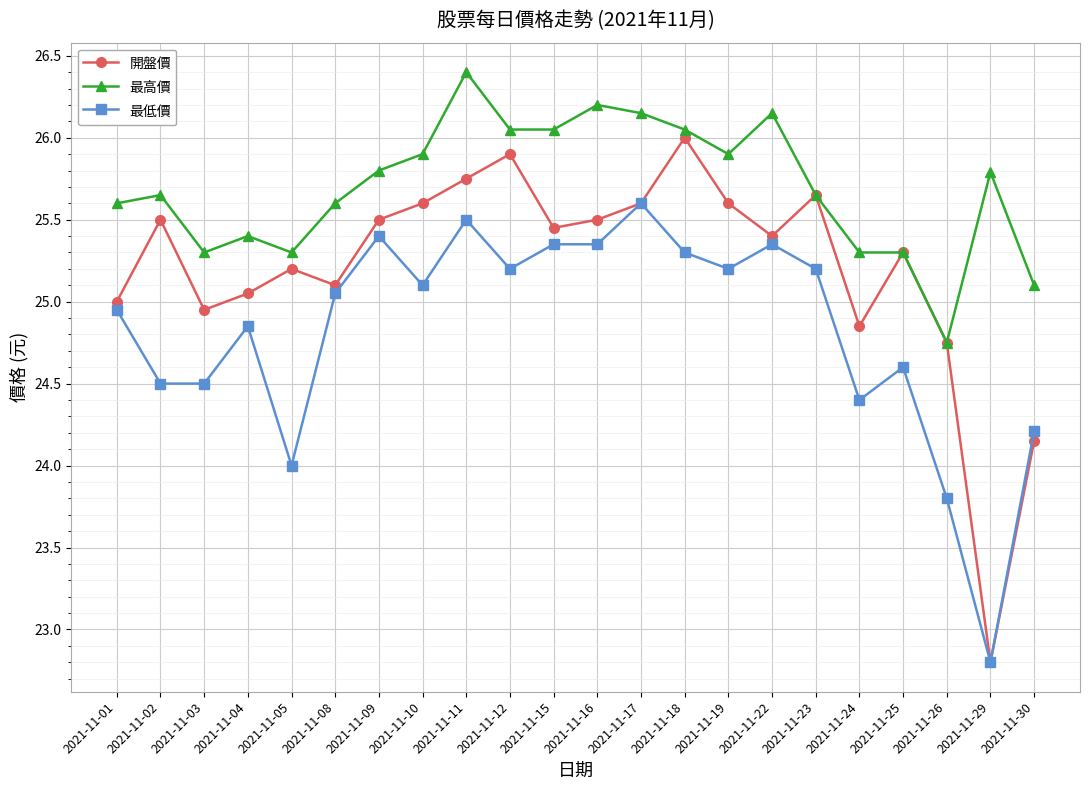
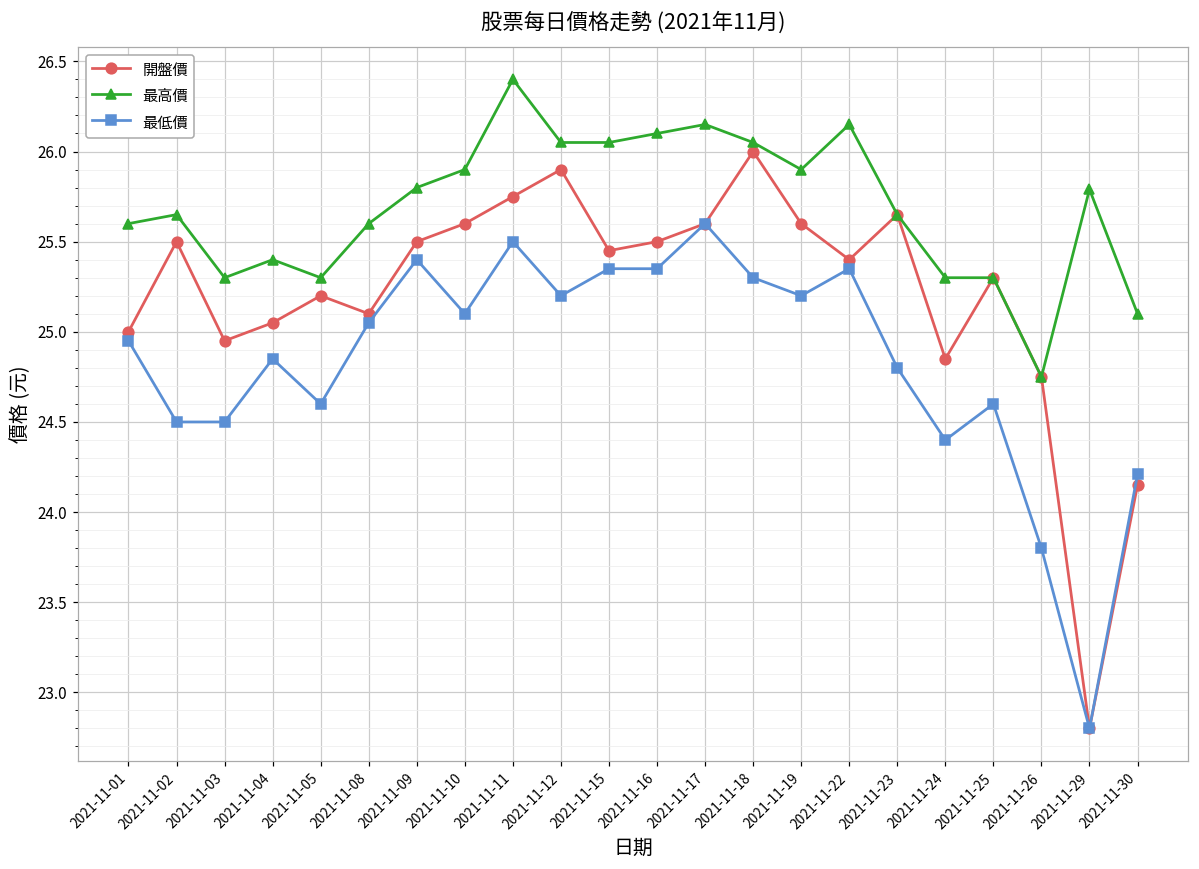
最低價, 2021-11-05: 24.0 -> 24.6
最高價, 2021-11-16: 26.2 -> 26.1
最低價, 2021-11-23: 25.2 -> 24.8
